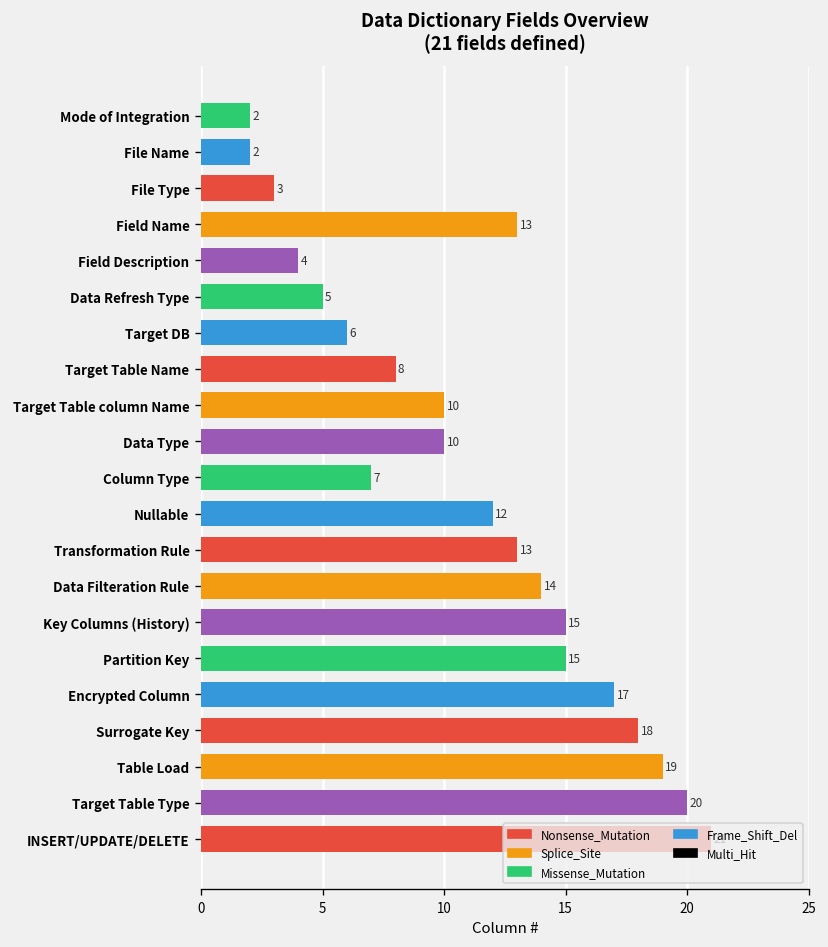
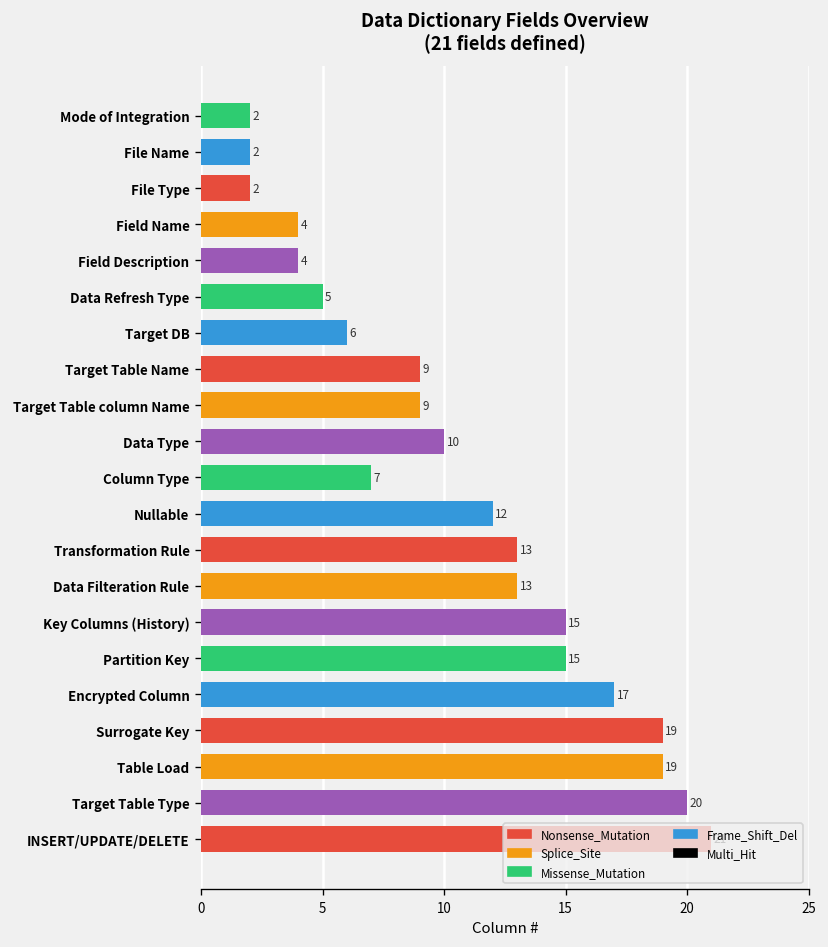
File Type: 3 -> 2
Field Name: 13 -> 4
Target Table Name: 8 -> 9
Target Table column Name: 10 -> 9
Data Filteration Rule: 14 -> 13
Surrogate Key: 18 -> 19
